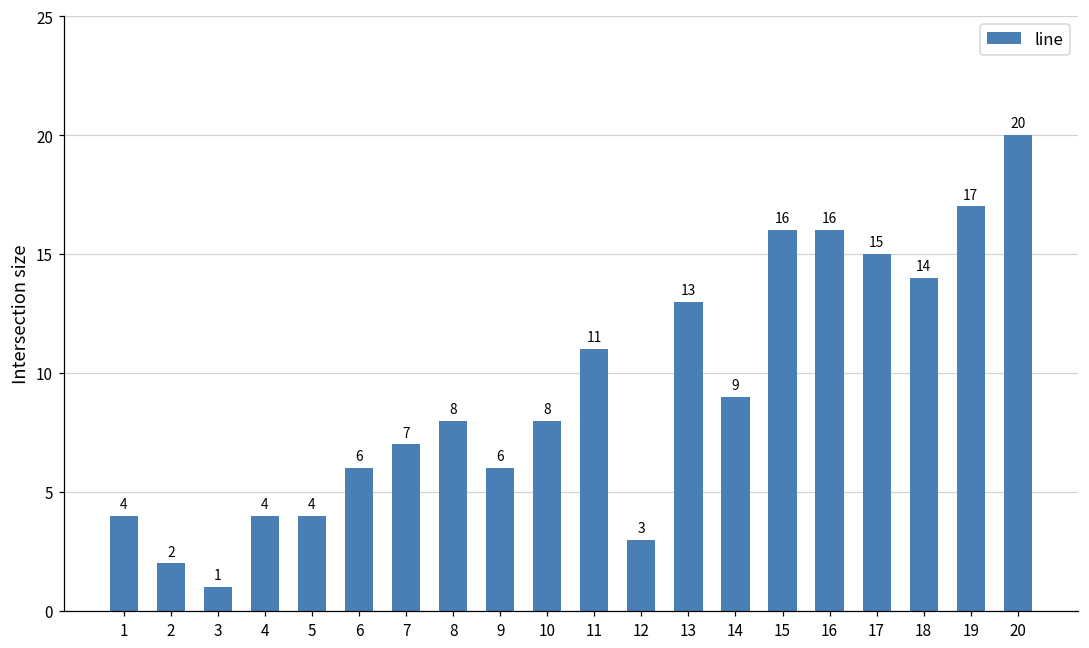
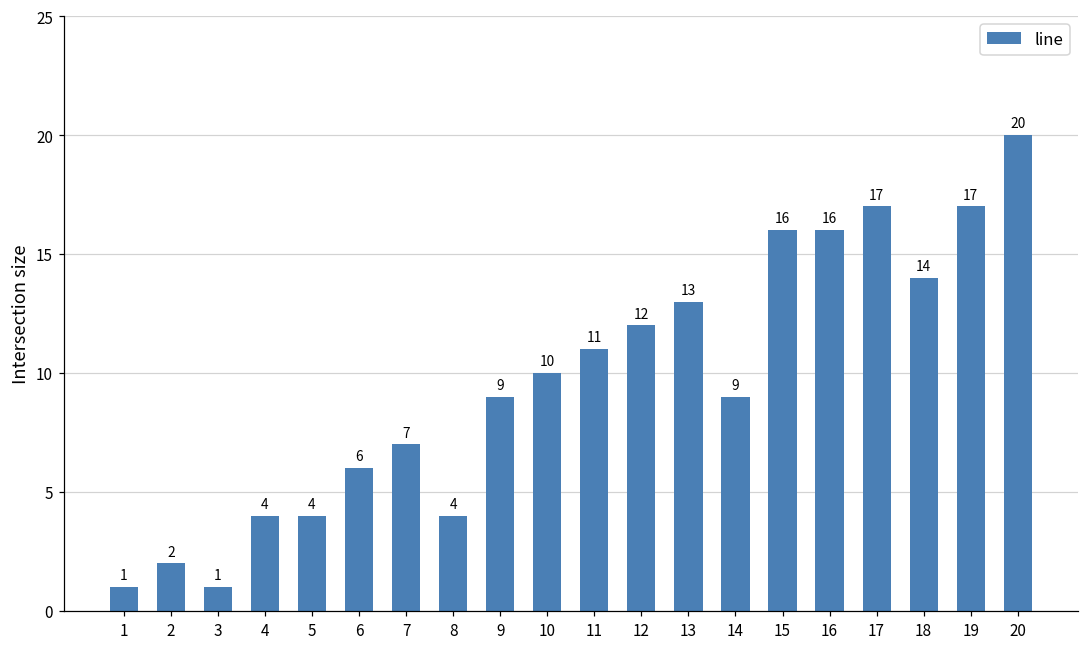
1: 4 -> 1
8: 8 -> 4
9: 6 -> 9
10: 8 -> 10
12: 3 -> 12
17: 15 -> 17
